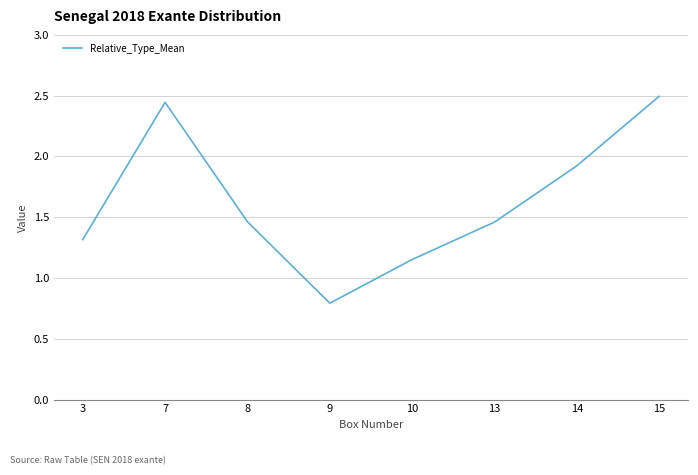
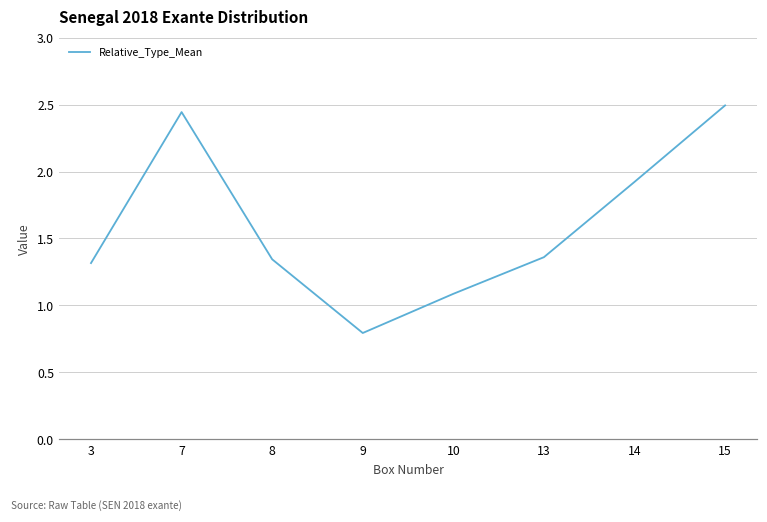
8: 1.46 -> 1.34
10: 1.15 -> 1.09
13: 1.46 -> 1.36
